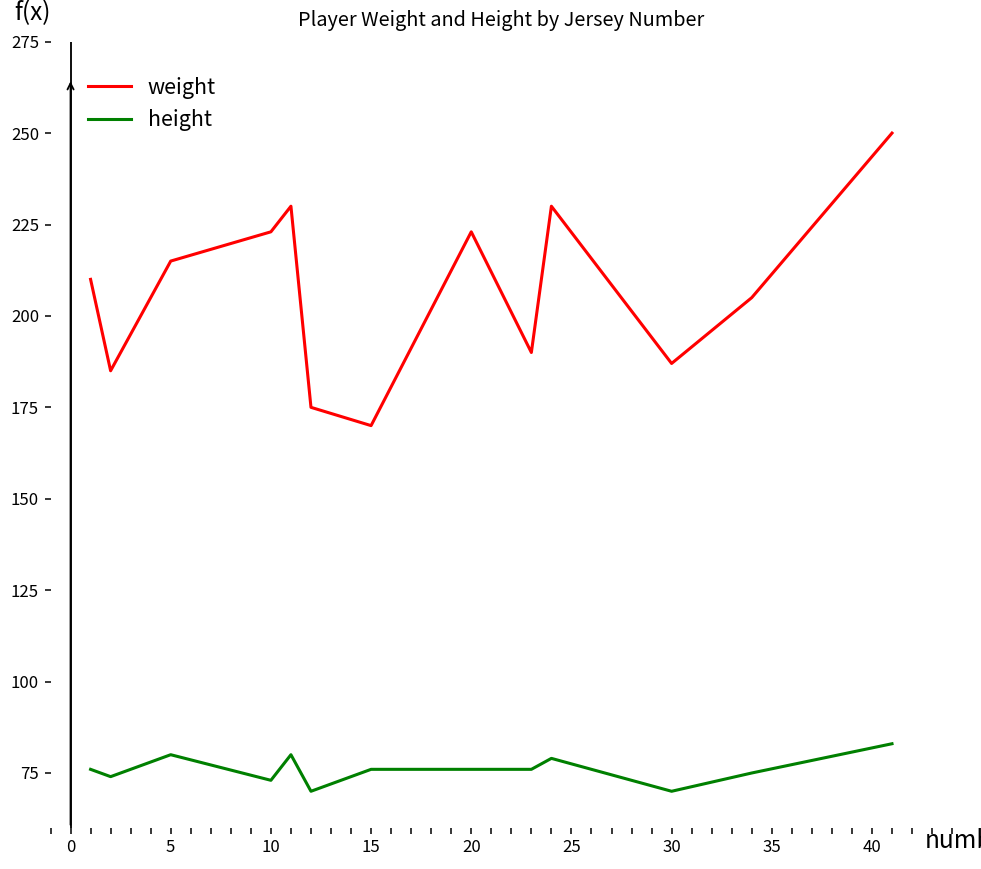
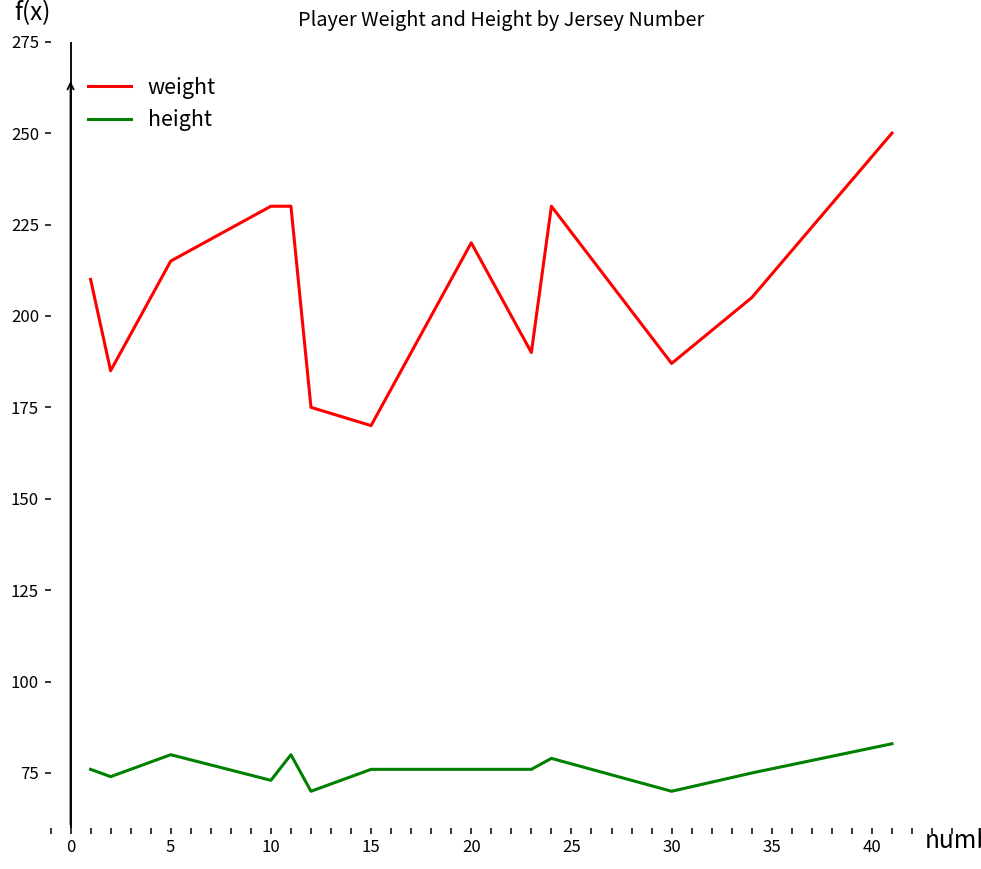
weight, 10: 223 -> 230
weight, 20: 223 -> 220
